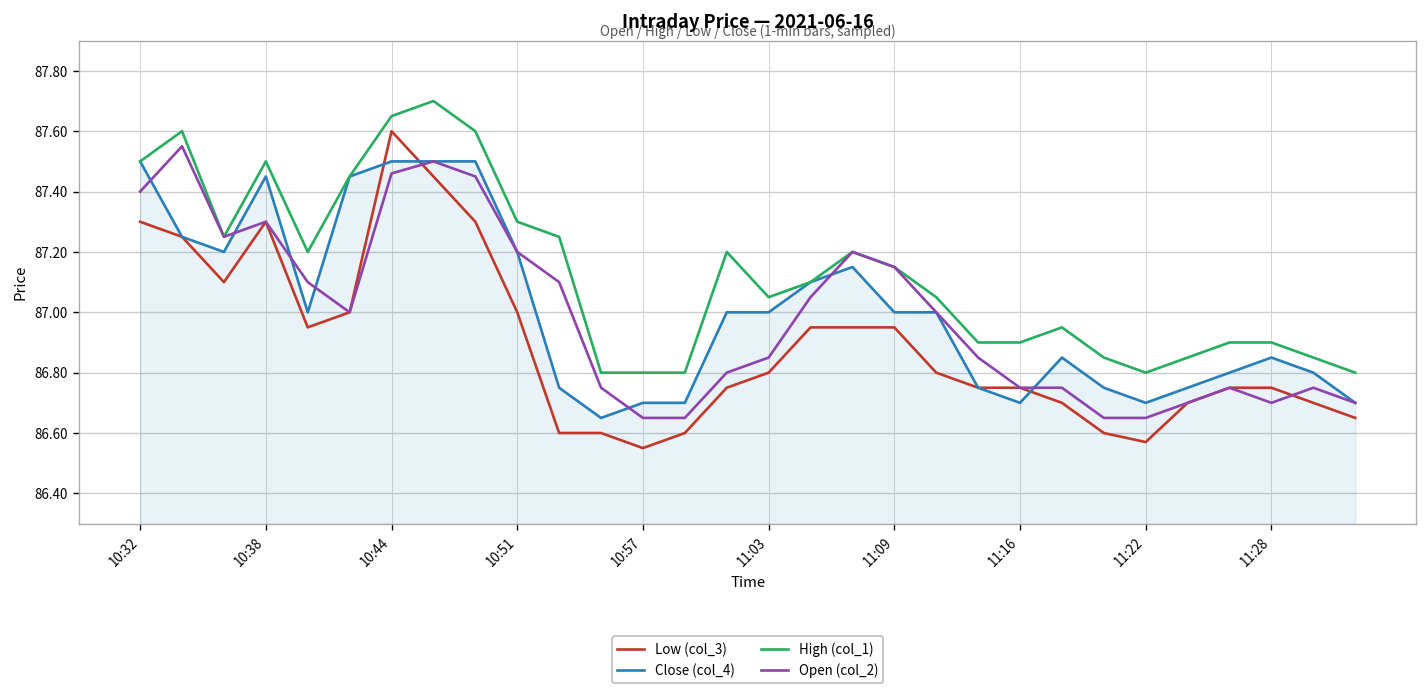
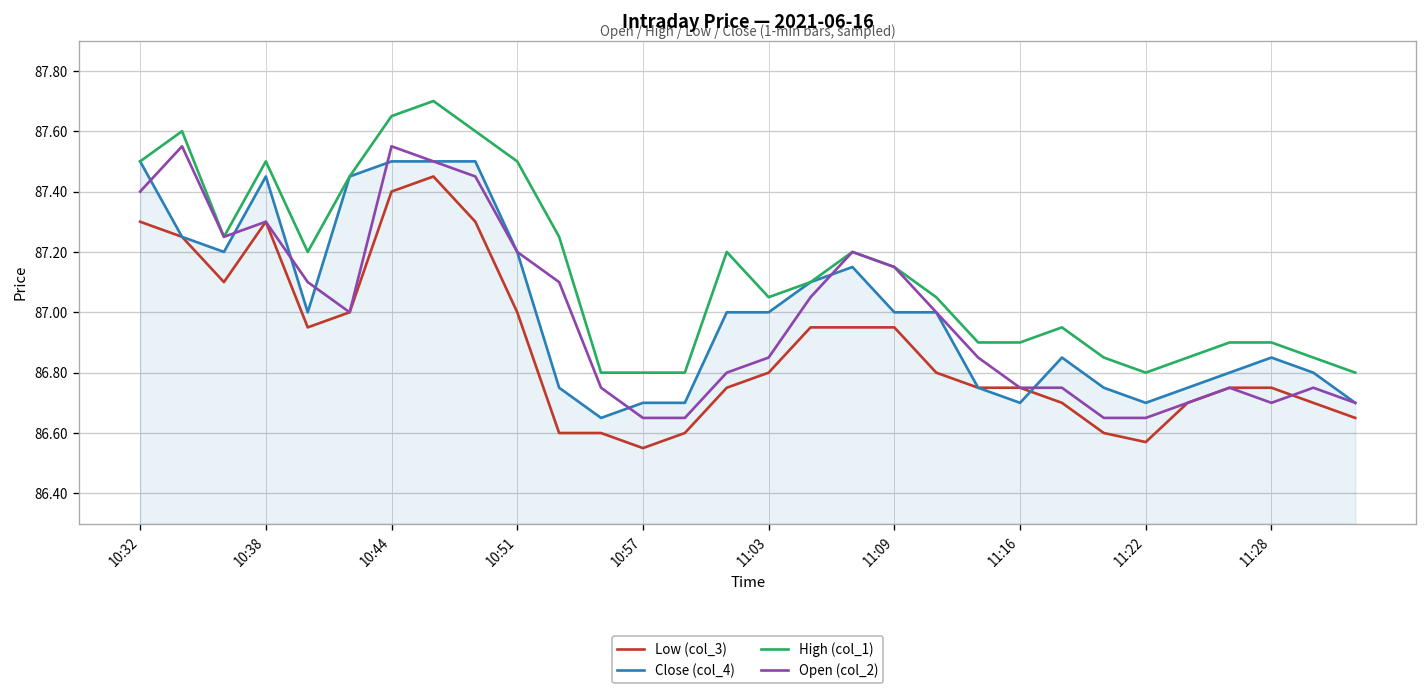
Low (col_3), 10:44: 87.6 -> 87.4
Open (col_2), 10:44: 87.46 -> 87.55
High (col_1), 10:51: 87.3 -> 87.5
